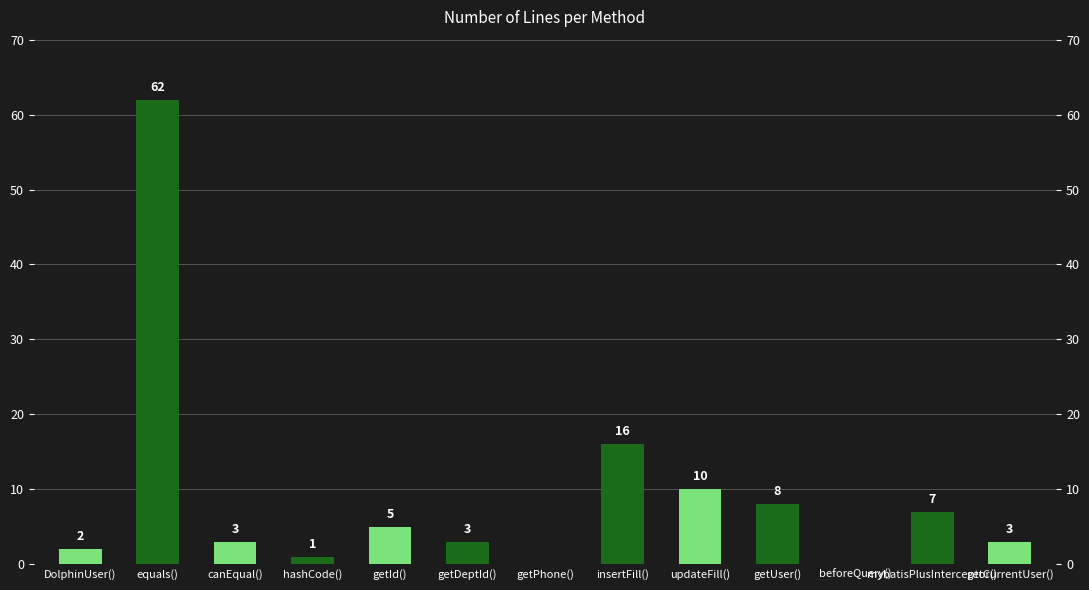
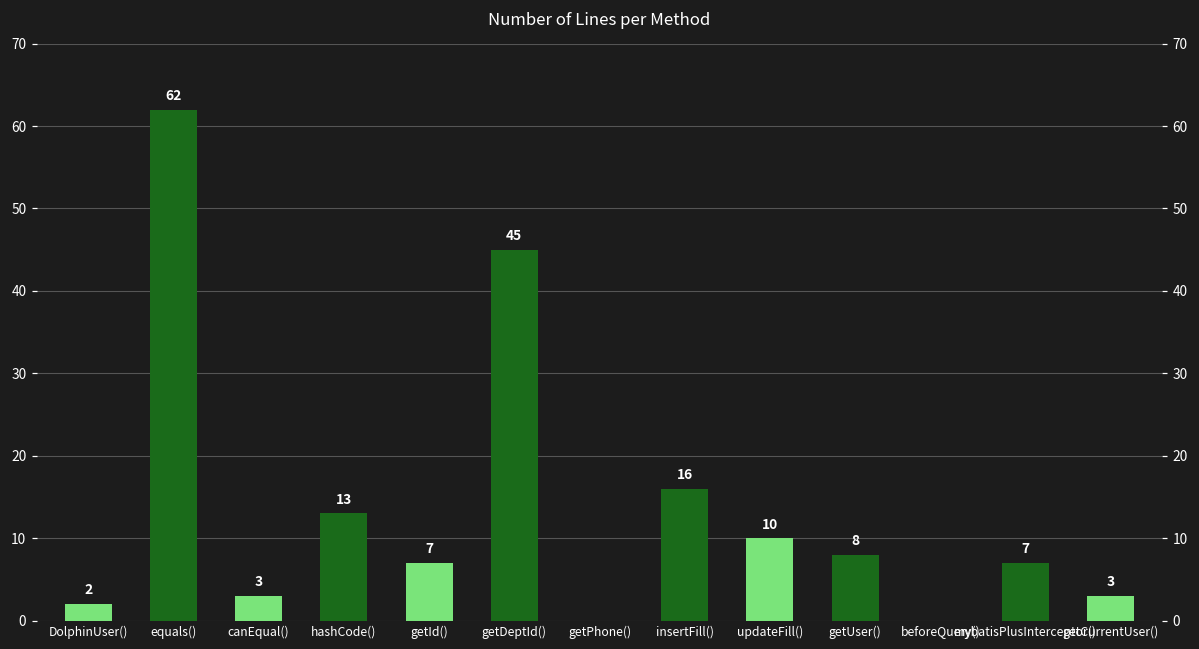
hashCode(): 1 -> 13
getId(): 5 -> 7
getDeptId(): 3 -> 45
